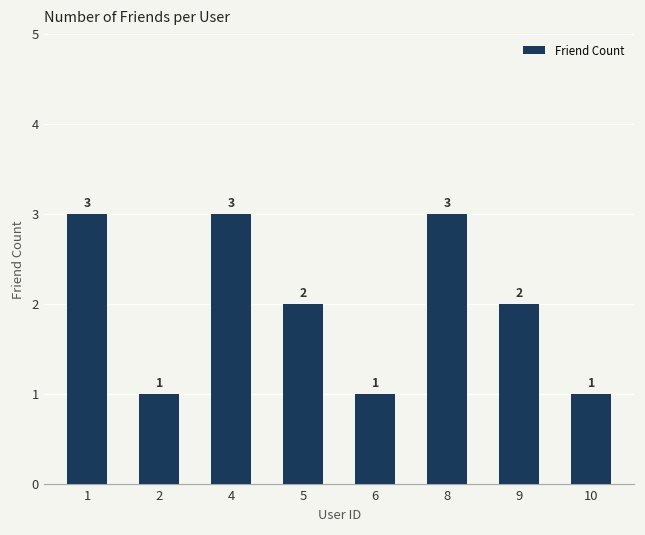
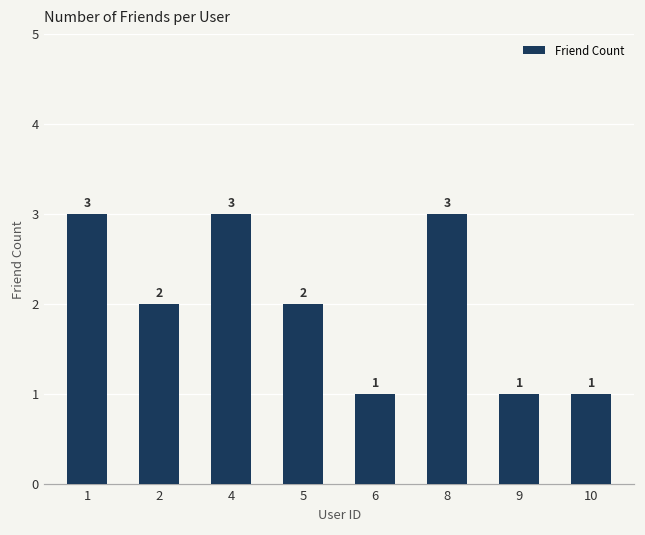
2: 1 -> 2
9: 2 -> 1
